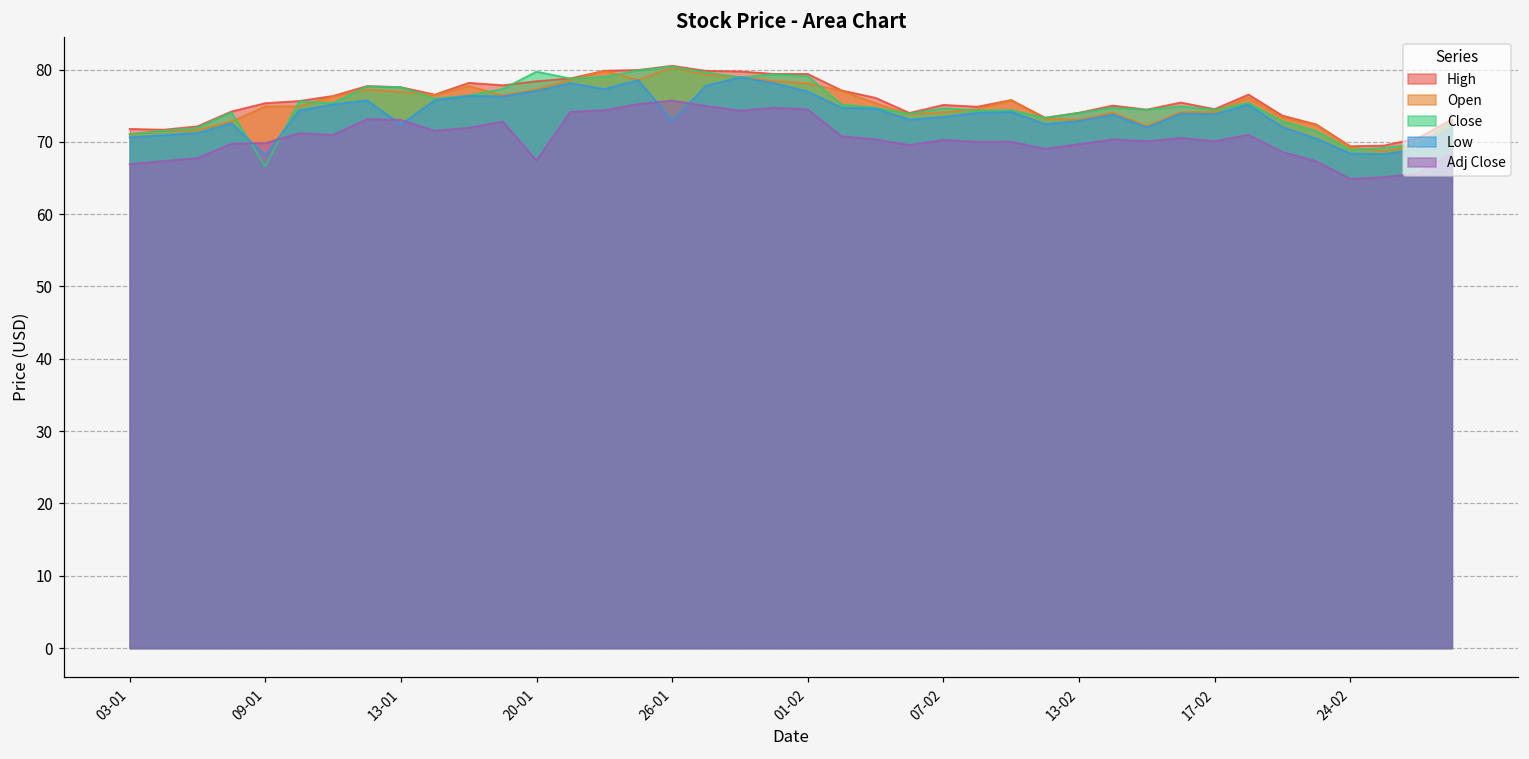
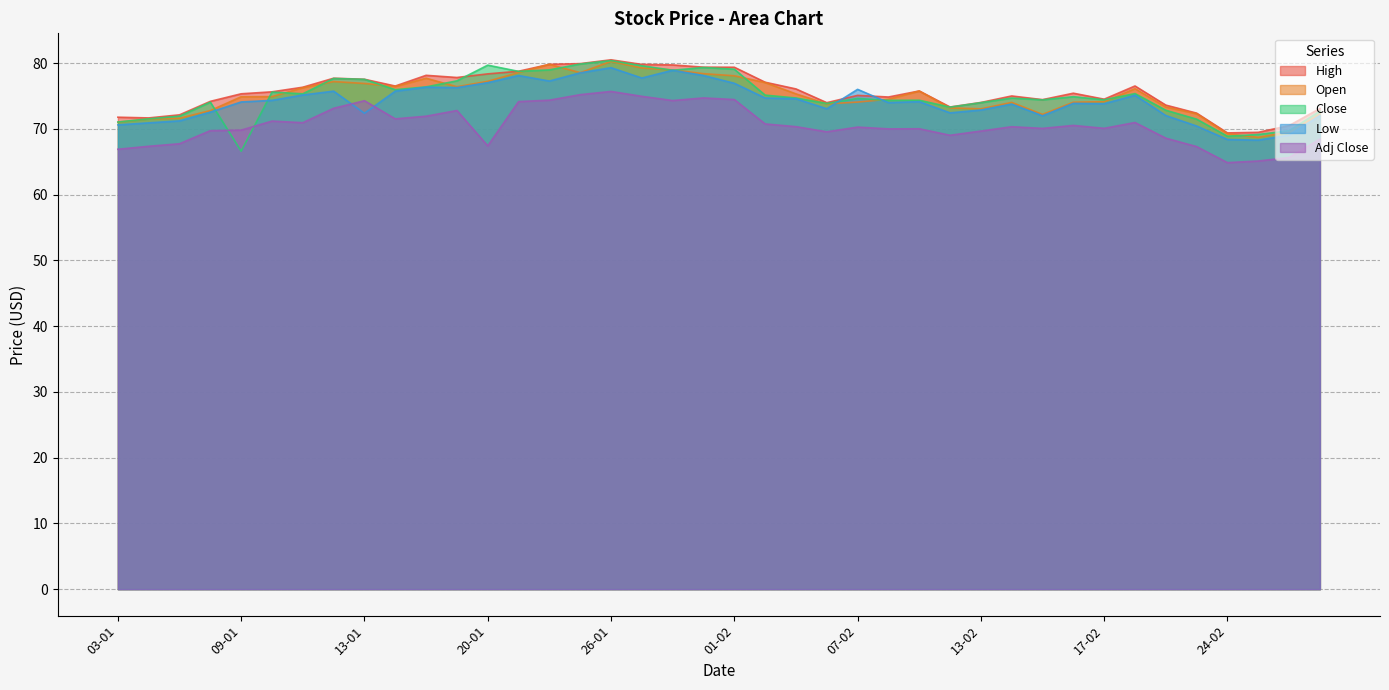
Low, 09-01: 68 -> 74
Adj Close, 13-01: 73 -> 74
Low, 26-01: 73 -> 79
Low, 07-02: 73 -> 76
